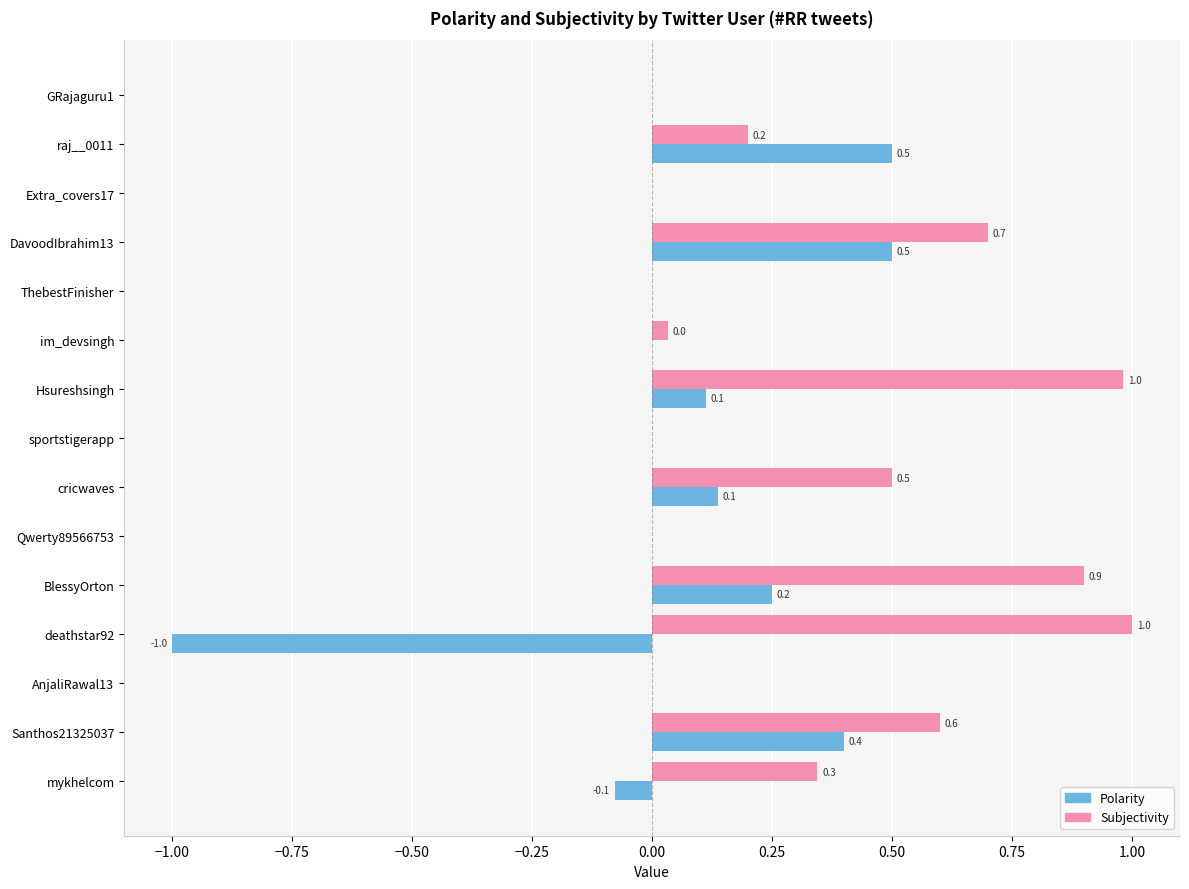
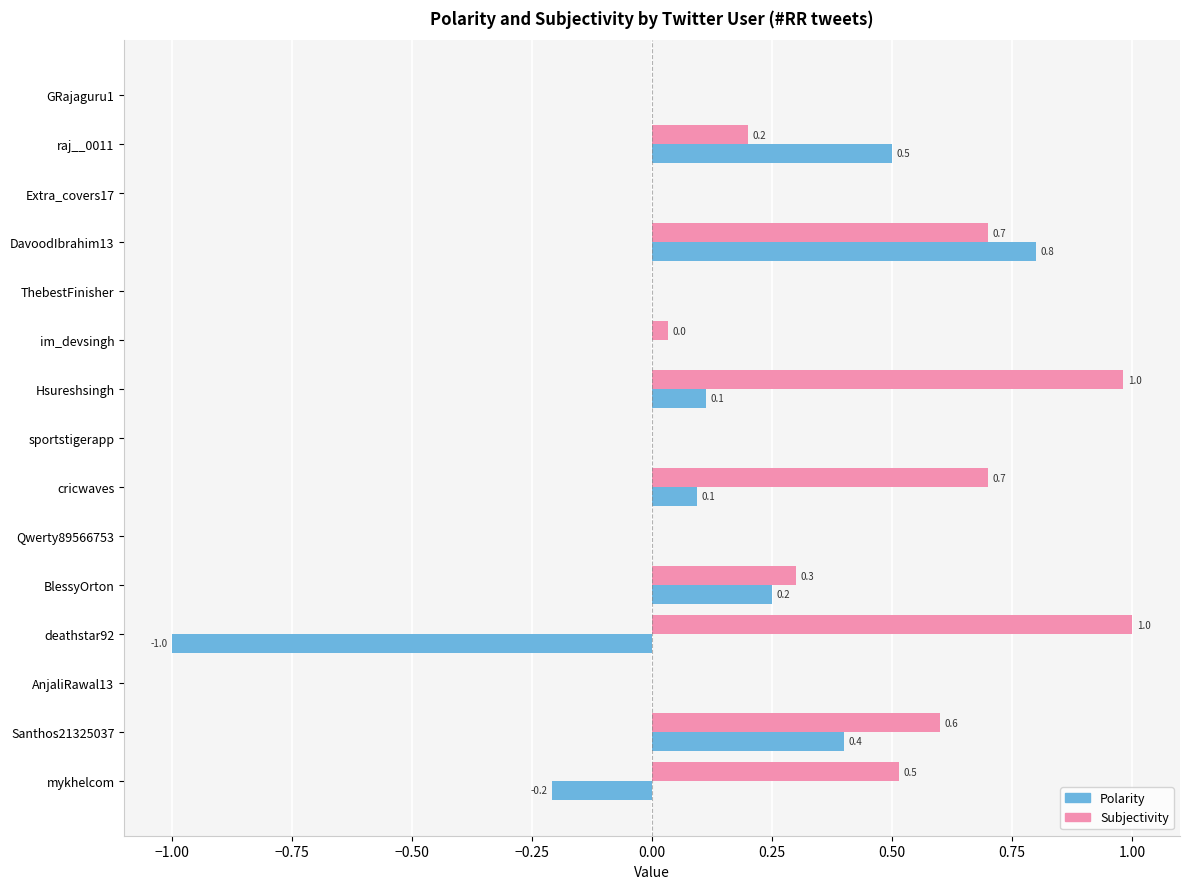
Polarity, DavoodIbrahim13: 0.5 -> 0.8
Subjectivity, cricwaves: 0.5 -> 0.7
Polarity, cricwaves: 0.14 -> 0.09
Subjectivity, BlessyOrton: 0.9 -> 0.3
Subjectivity, mykhelcom: 0.3 -> 0.5
Polarity, mykhelcom: -0.1 -> -0.2
